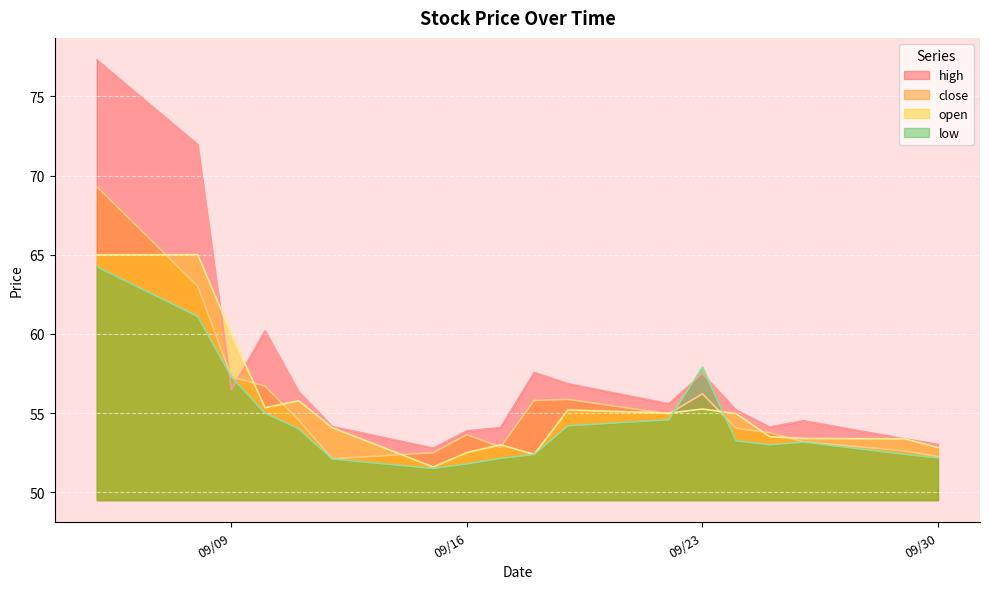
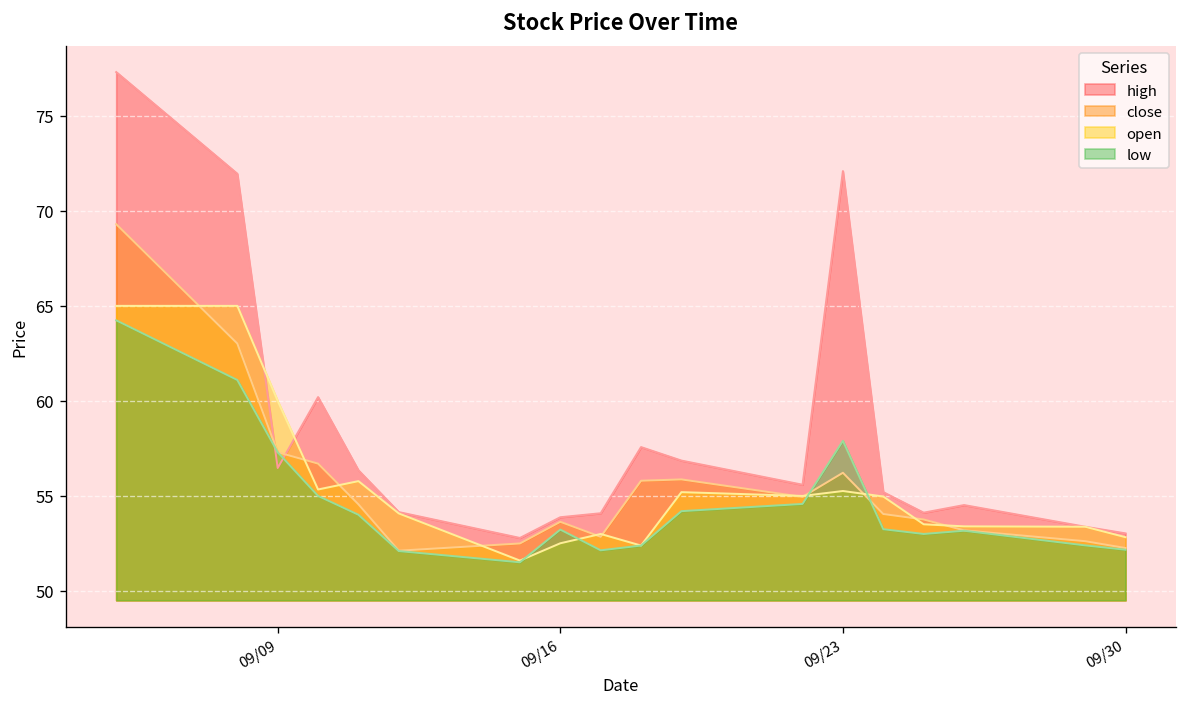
low, 09/16: 51.8 -> 53.2
high, 09/23: 57.5 -> 72.1
